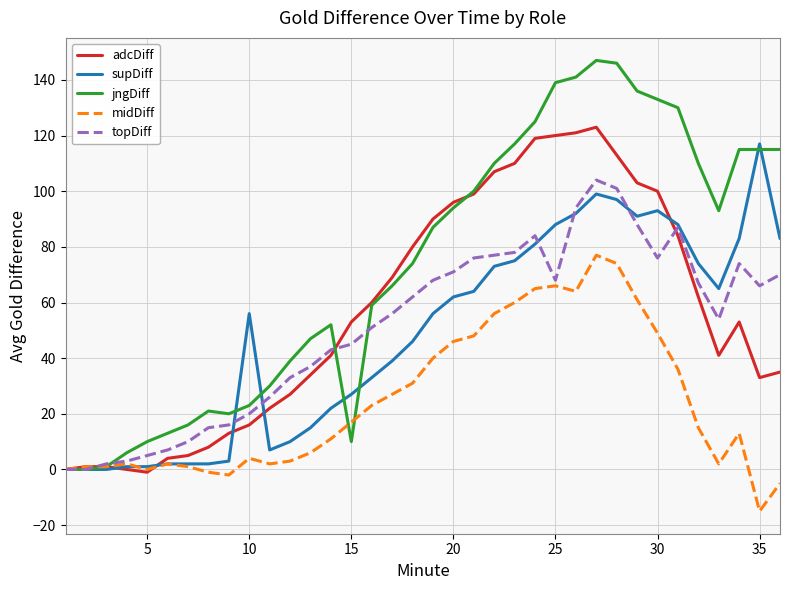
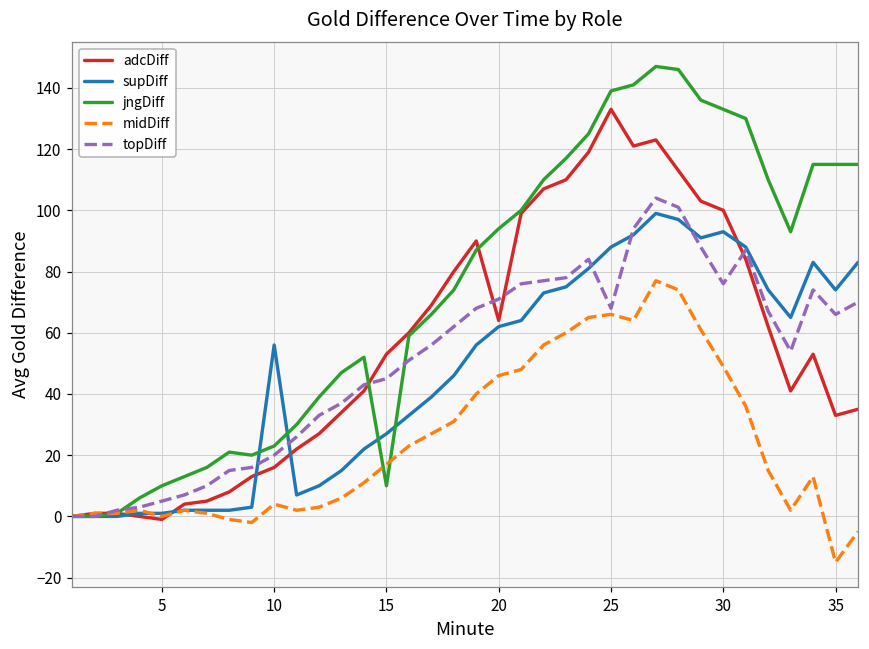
adcDiff, 20: 96 -> 64
adcDiff, 25: 120 -> 133
supDiff, 35: 117 -> 74
